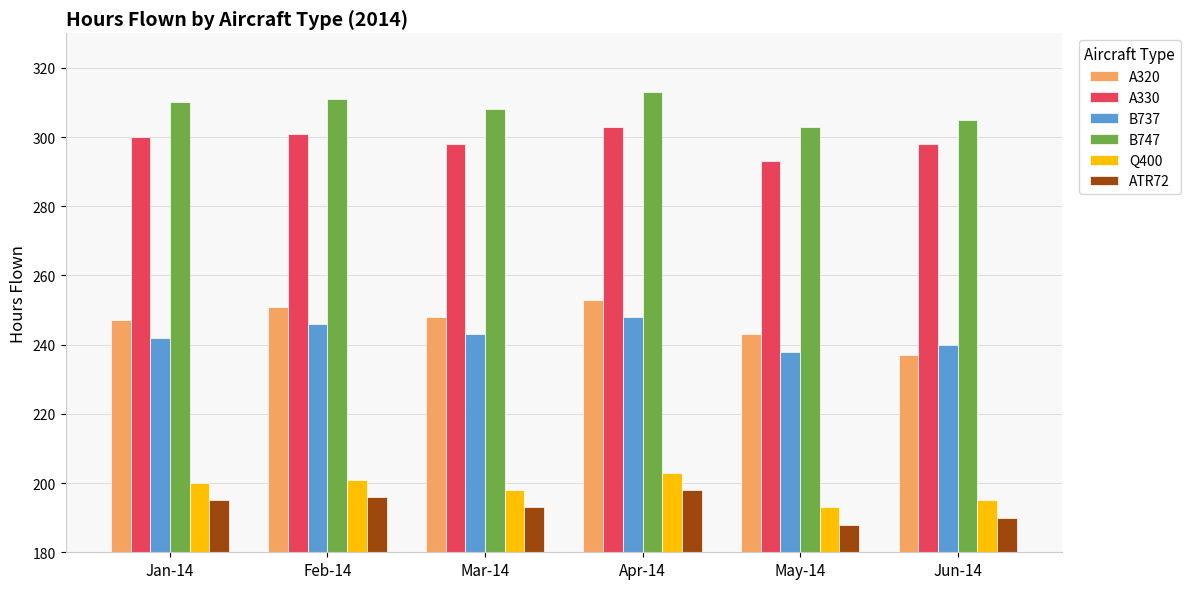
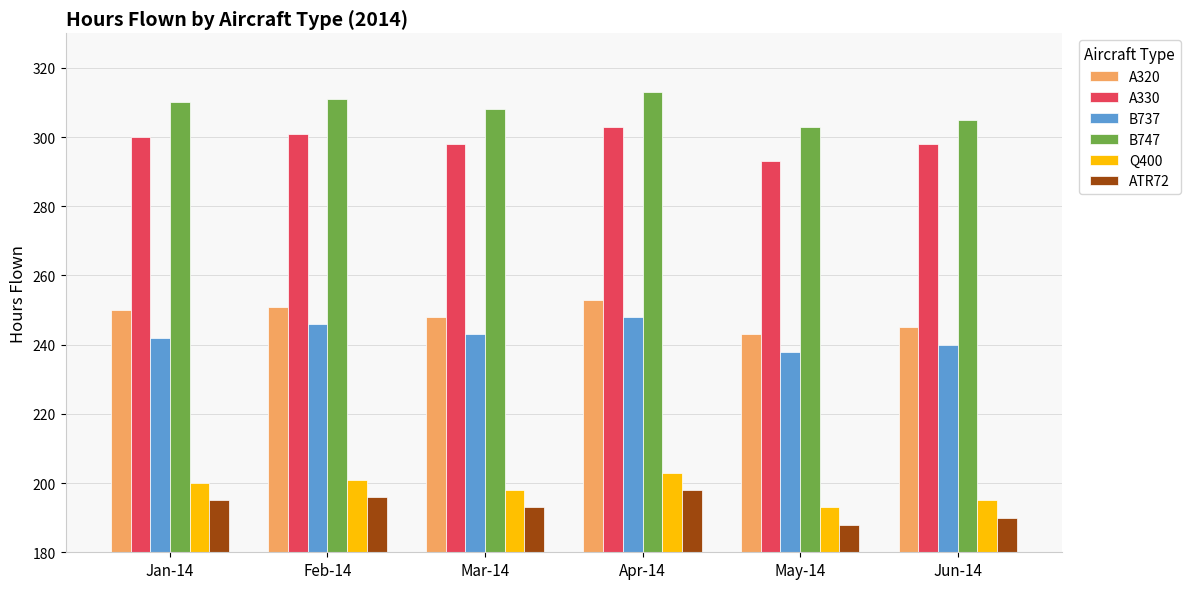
A320, Jan-14: 247 -> 250
A320, Jun-14: 237 -> 245
